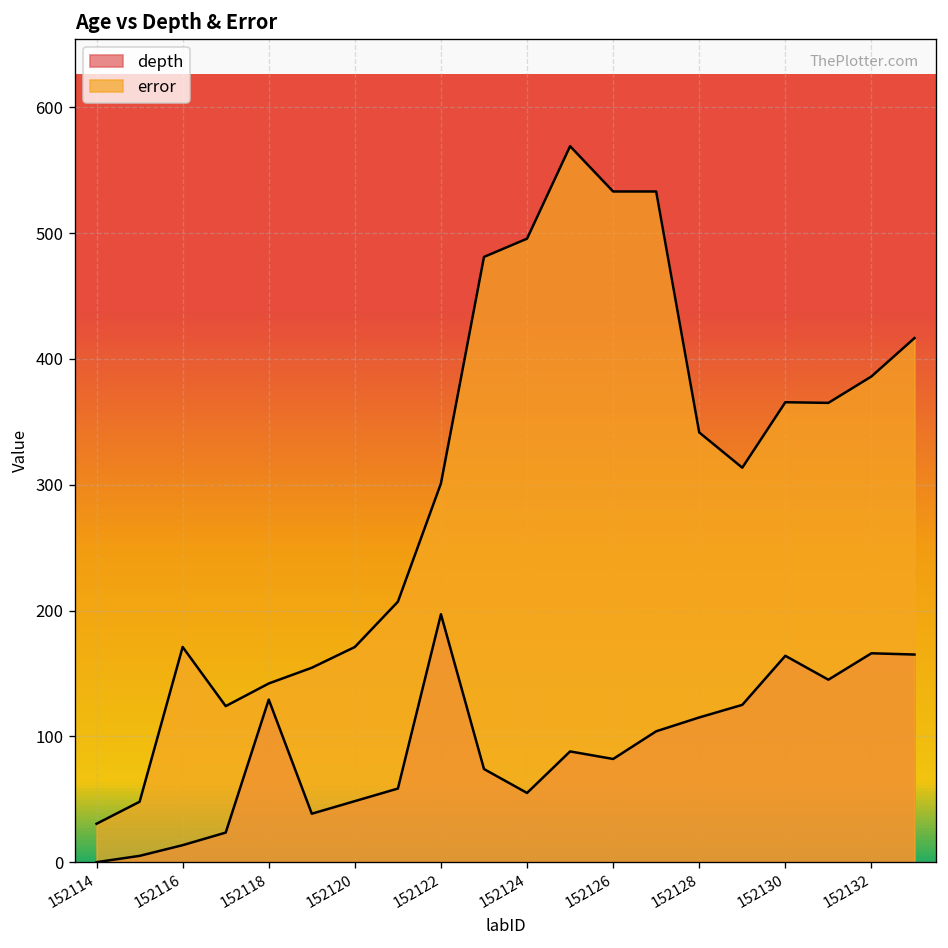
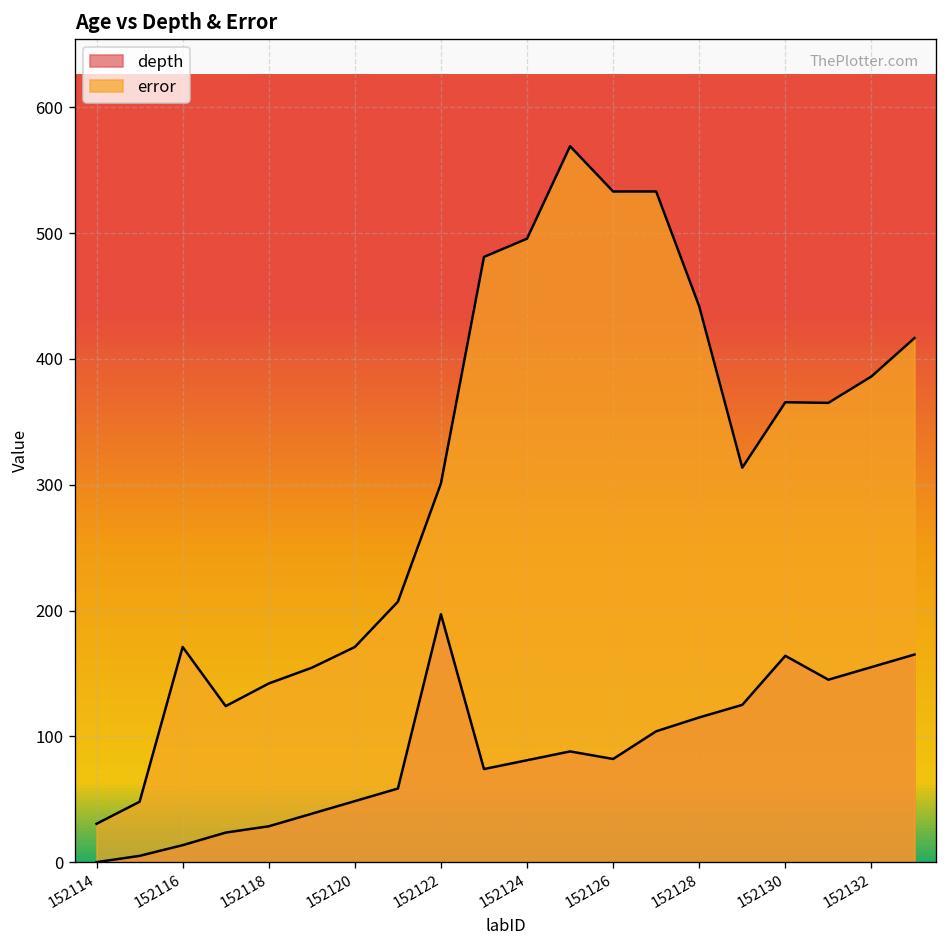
depth, 152118: 129 -> 29
depth, 152124: 55 -> 81
error, 152128: 342 -> 442
depth, 152132: 166 -> 155
